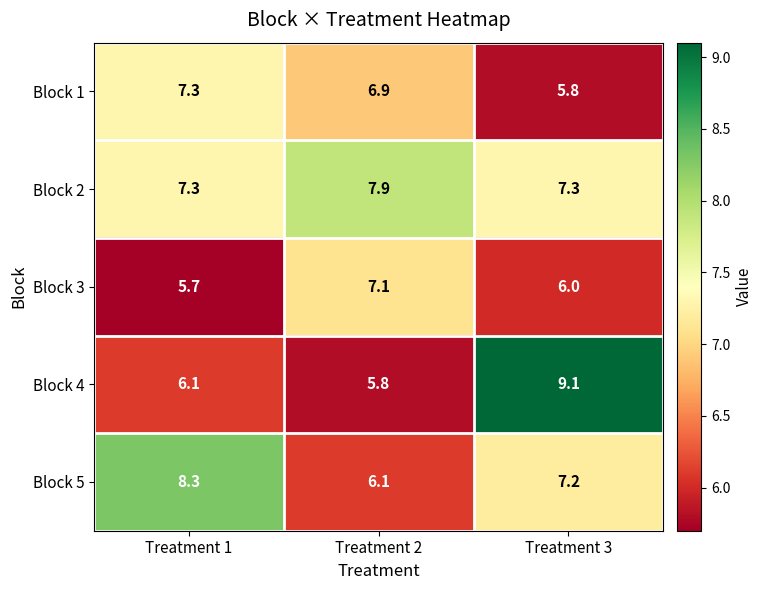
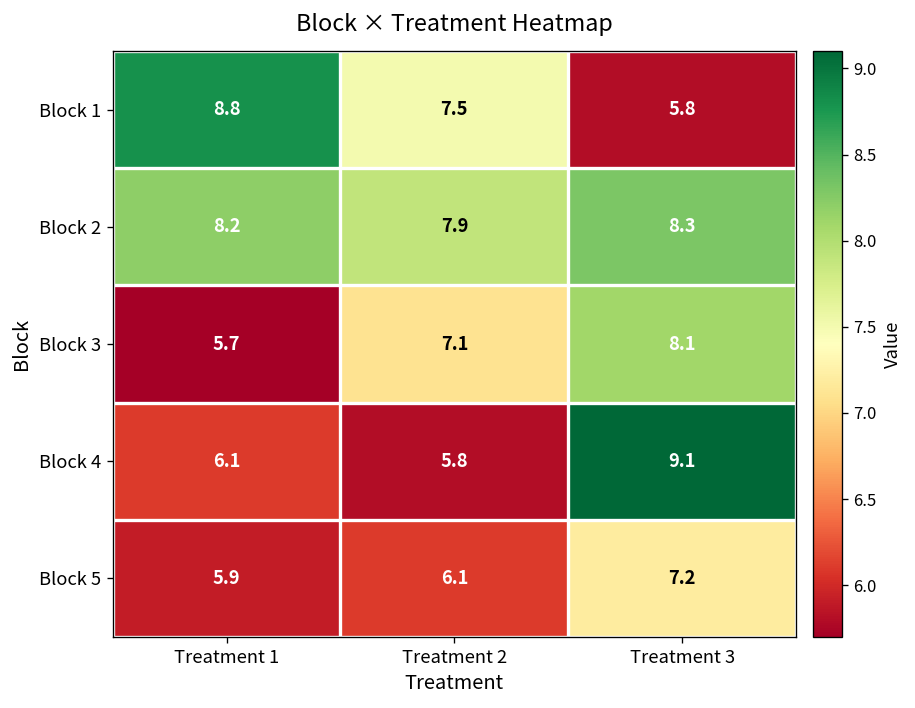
Block 1, Treatment 1: 7.3 -> 8.8
Block 1, Treatment 2: 6.9 -> 7.5
Block 2, Treatment 1: 7.3 -> 8.2
Block 2, Treatment 3: 7.3 -> 8.3
Block 3, Treatment 3: 6.0 -> 8.1
Block 5, Treatment 1: 8.3 -> 5.9
